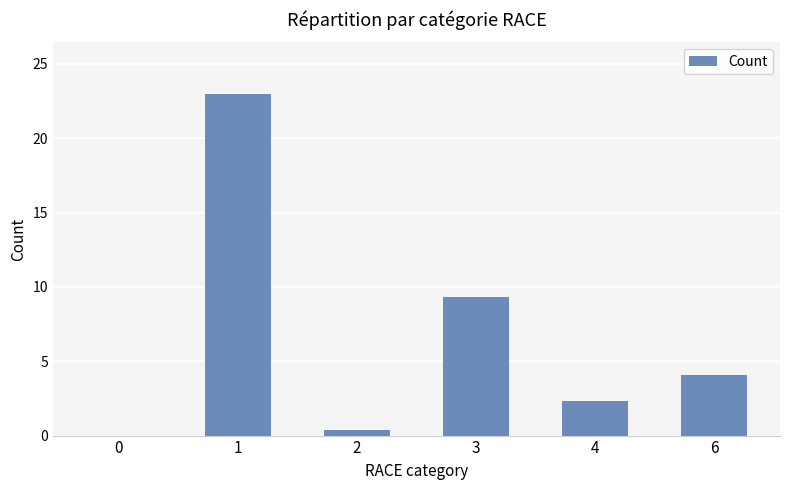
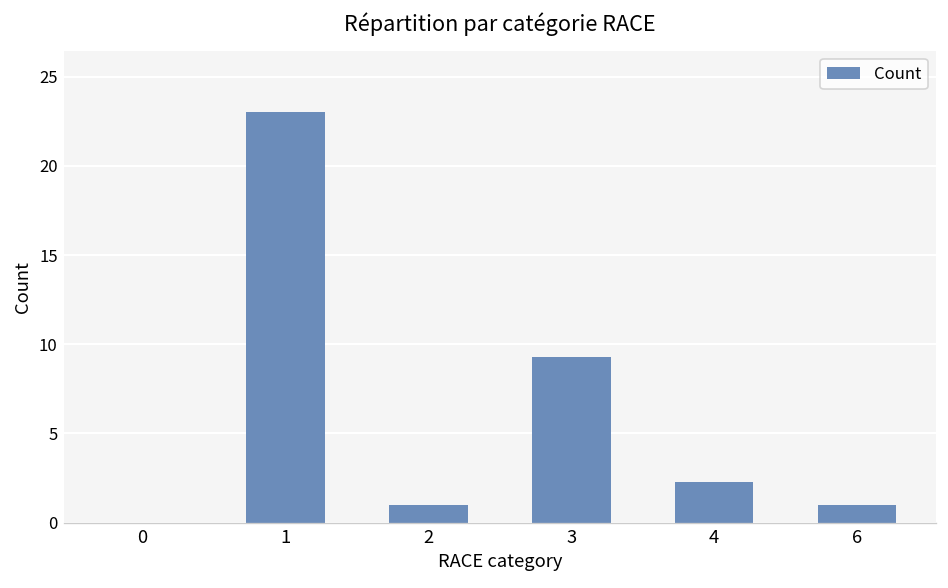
2: 0.4 -> 1.0
6: 4.1 -> 1.0
